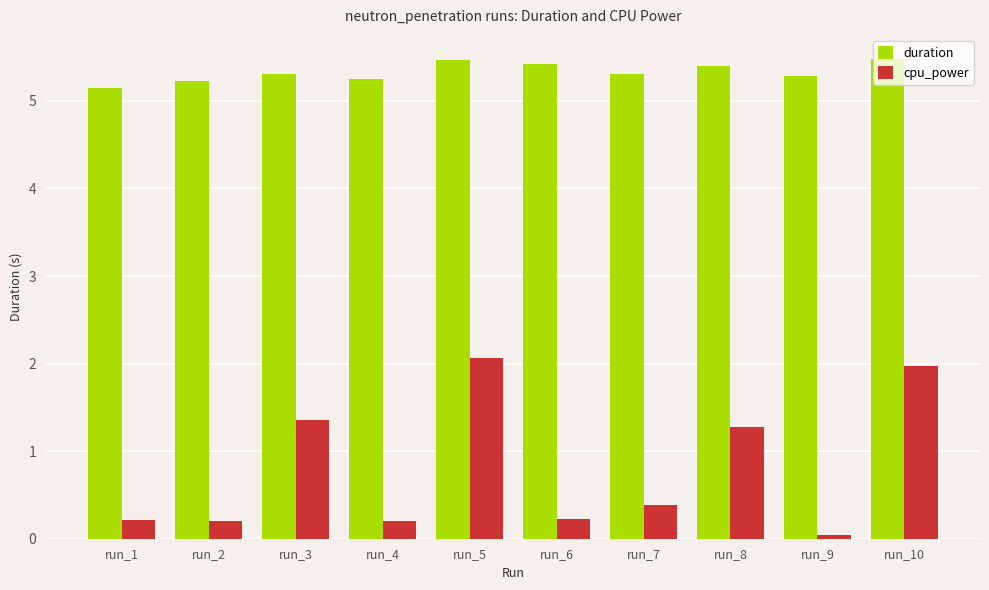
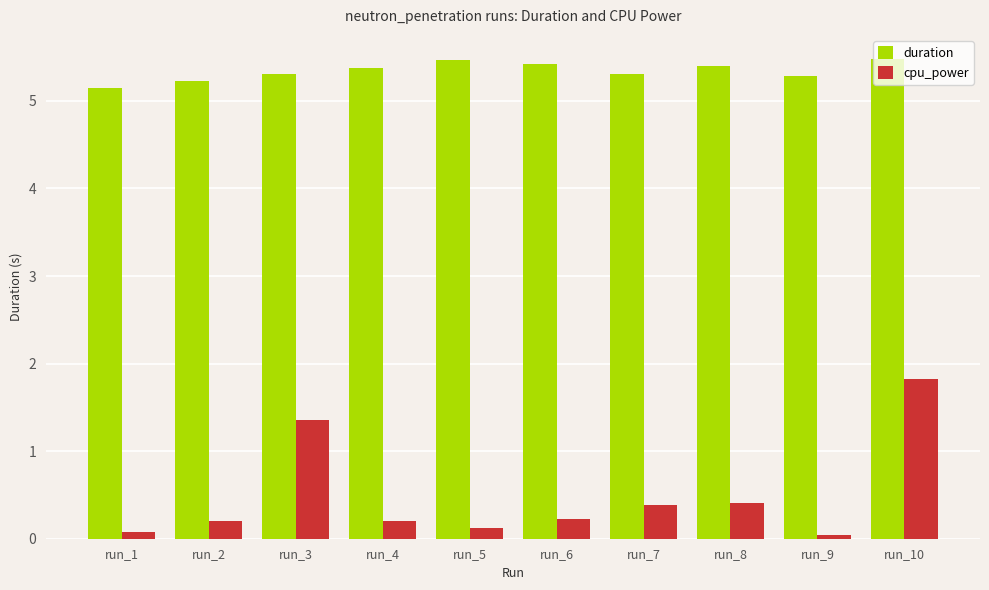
cpu_power, run_1: 0.2 -> 0.1
duration, run_4: 5.2 -> 5.4
cpu_power, run_5: 2.1 -> 0.1
cpu_power, run_8: 1.3 -> 0.4
cpu_power, run_10: 2.0 -> 1.8
